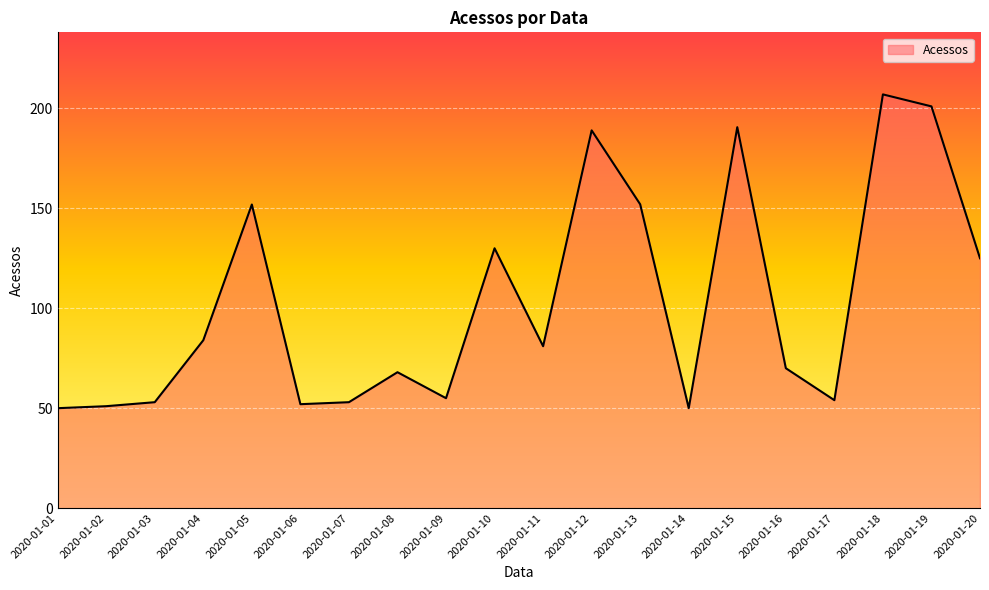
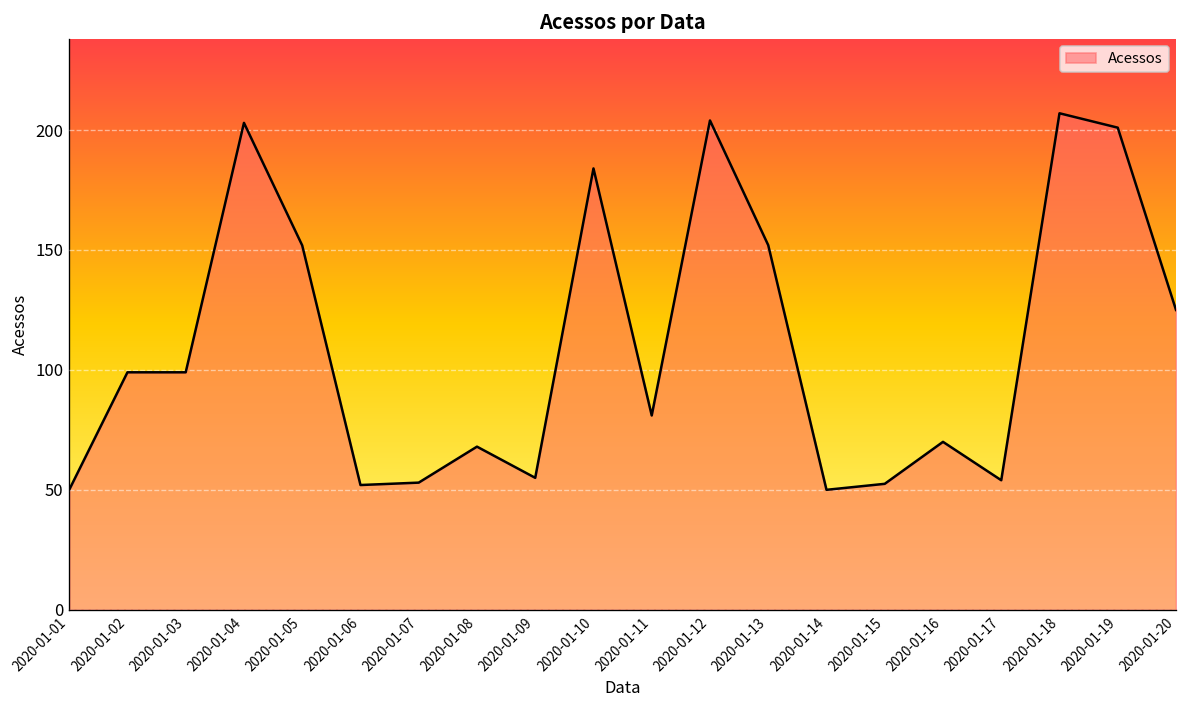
2020-01-02: 51 -> 99
2020-01-03: 53 -> 99
2020-01-04: 84 -> 203
2020-01-10: 130 -> 184
2020-01-12: 189 -> 204
2020-01-15: 191 -> 53
